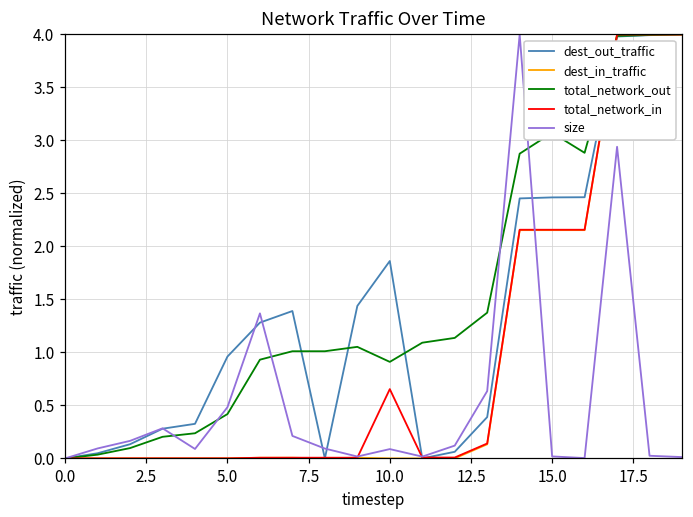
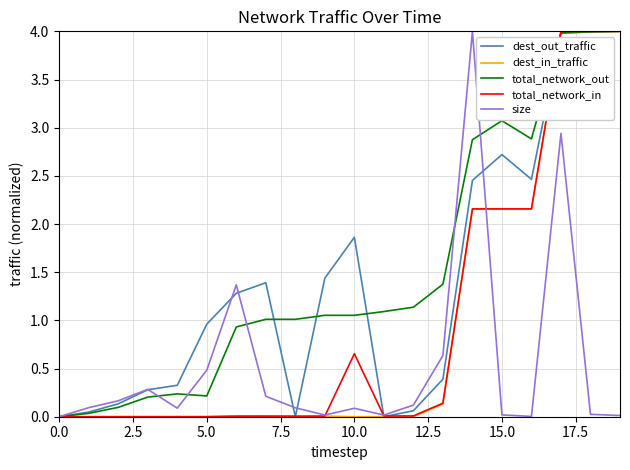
total_network_out, 5.0: 0.4 -> 0.2
total_network_out, 10.0: 0.9 -> 1.1
dest_out_traffic, 15.0: 2.5 -> 2.7
